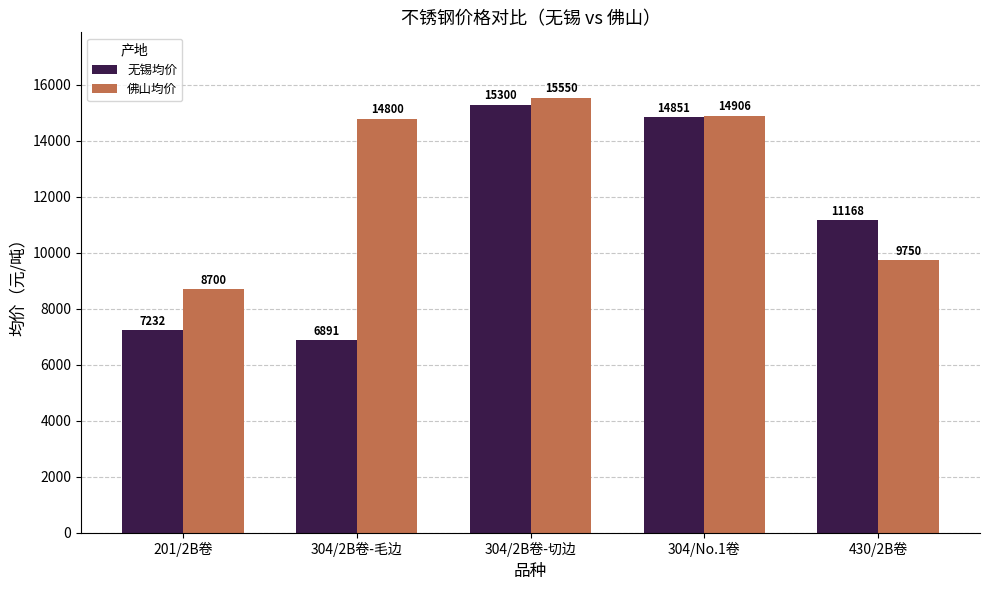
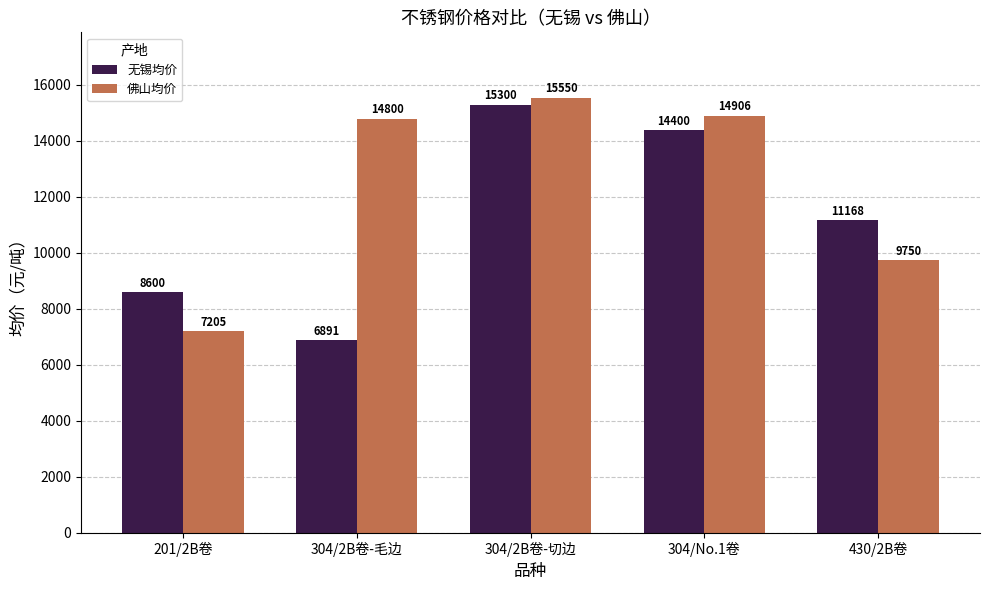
无锡均价, 201/2B卷: 7232 -> 8600
佛山均价, 201/2B卷: 8700 -> 7205
无锡均价, 304/No.1卷: 14851 -> 14400
